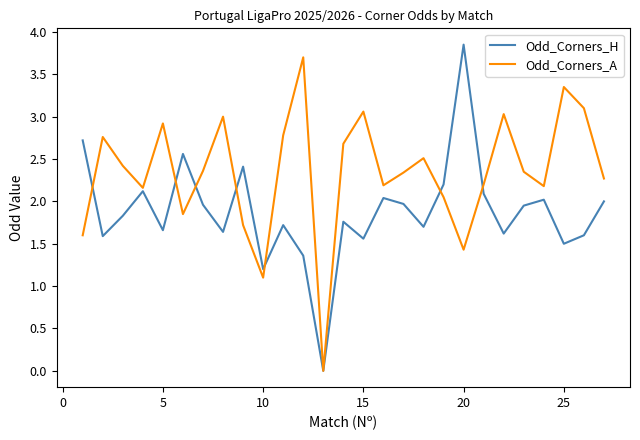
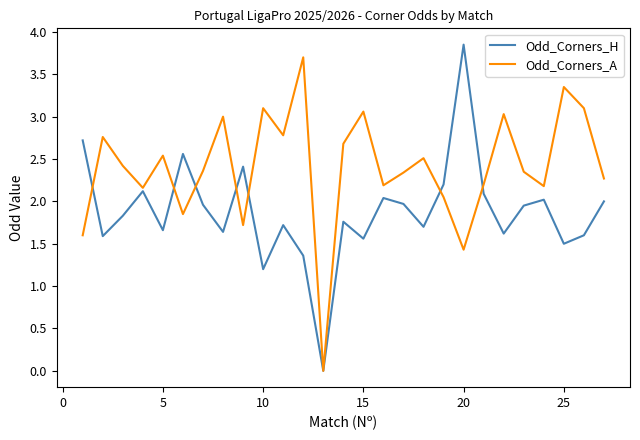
Odd_Corners_A, 5: 2.9 -> 2.5
Odd_Corners_A, 10: 1.1 -> 3.1
